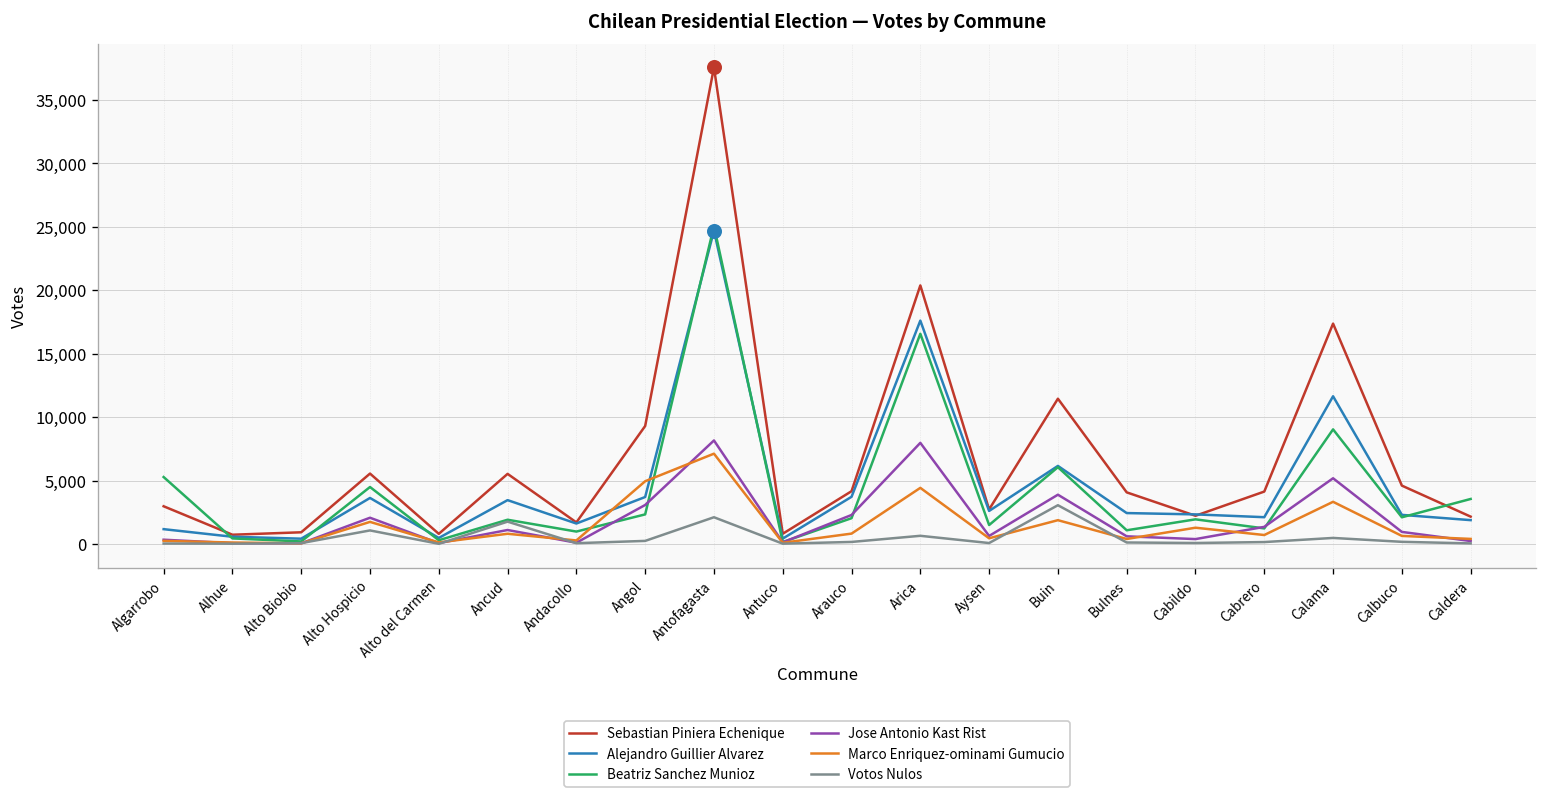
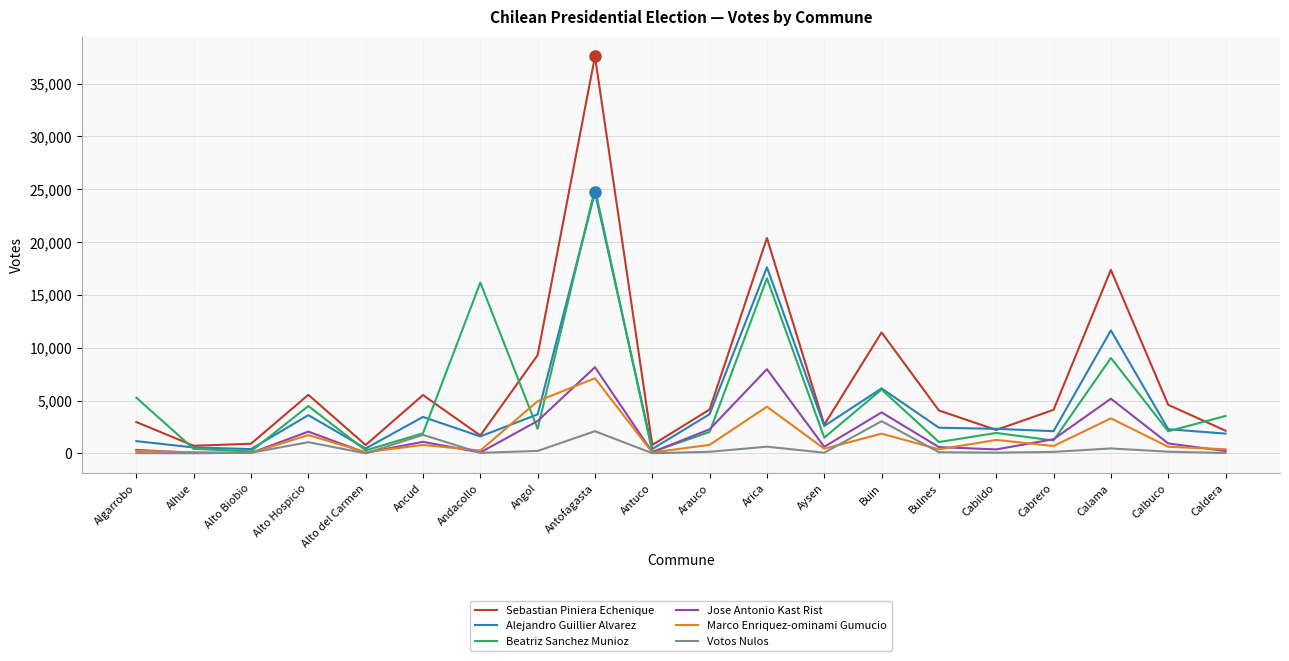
Beatriz Sanchez Munioz, Andacollo: 1,000 -> 16,200
